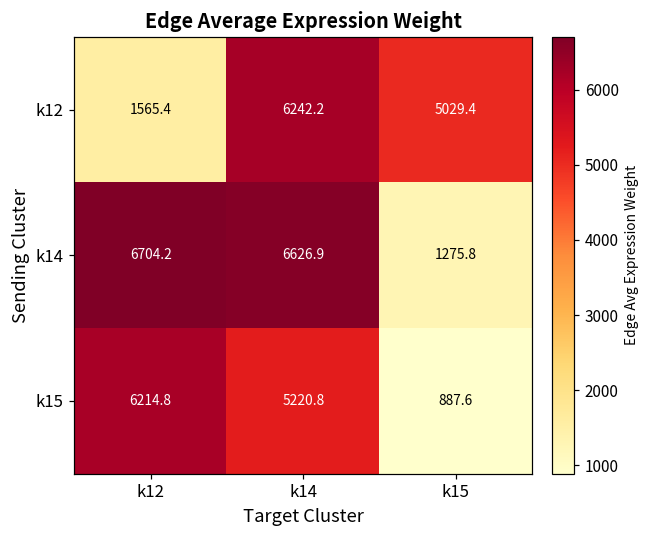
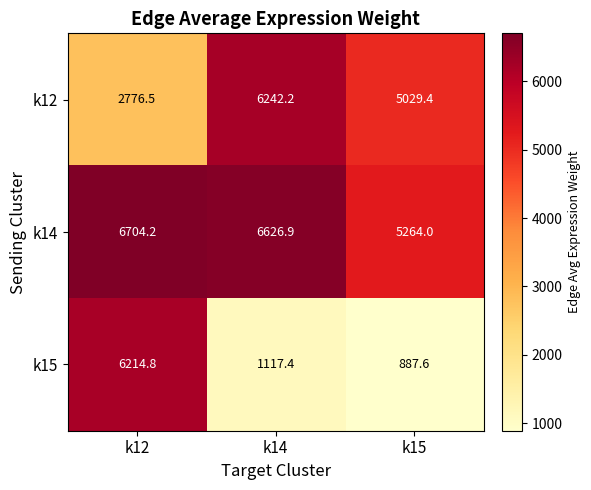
k12, k12: 1565.4 -> 2776.5
k14, k15: 1275.8 -> 5264.0
k15, k14: 5220.8 -> 1117.4
